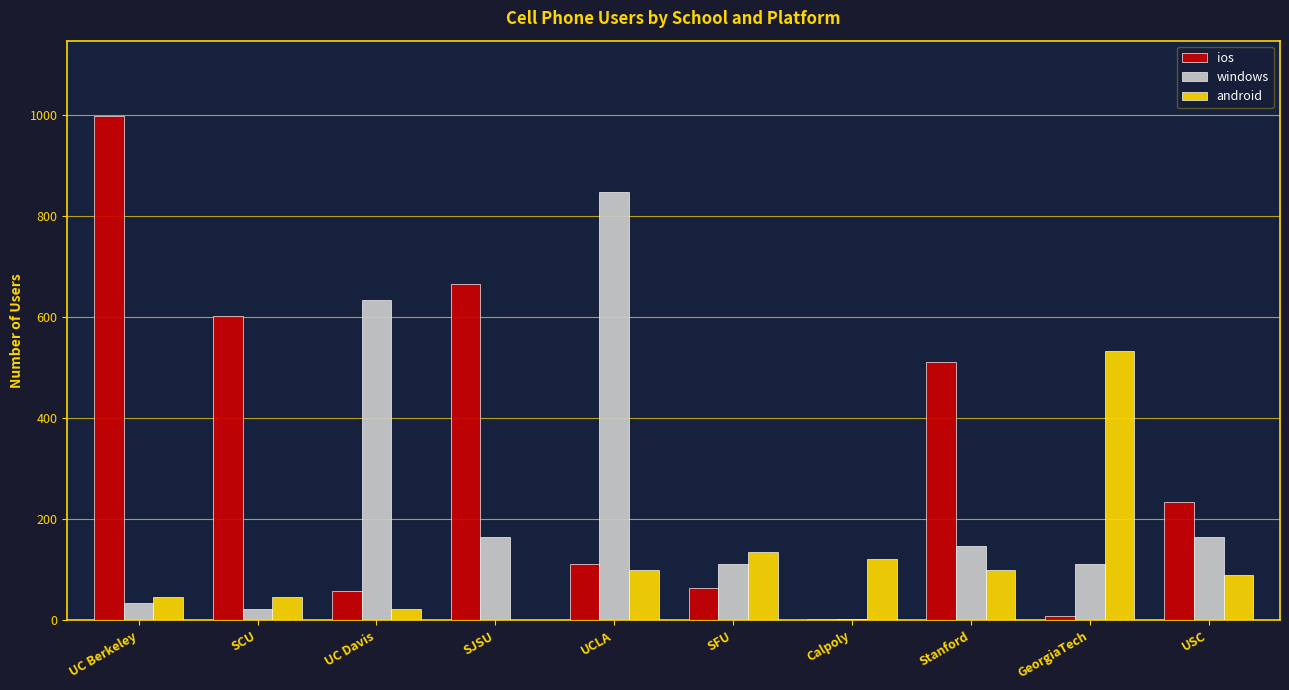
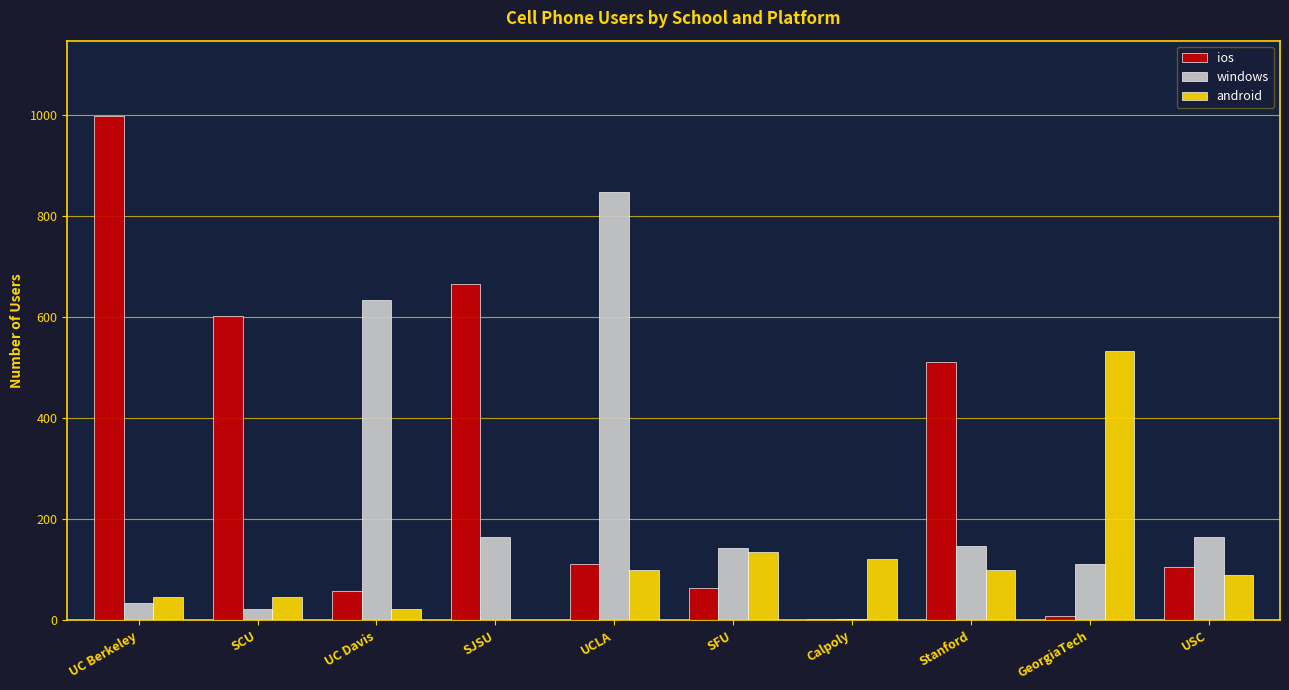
windows, SFU: 110 -> 140
ios, USC: 230 -> 110
